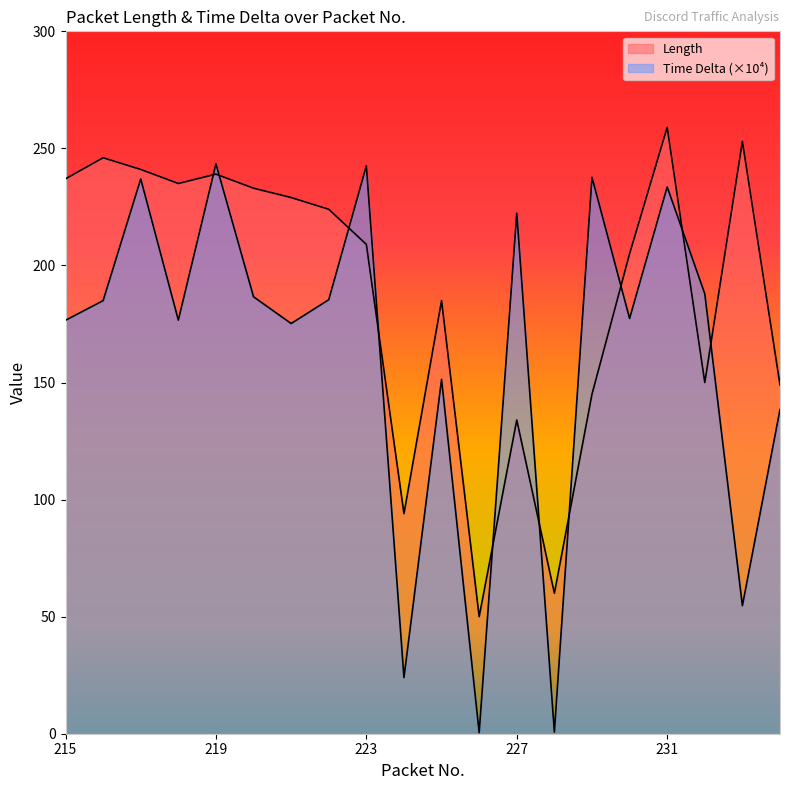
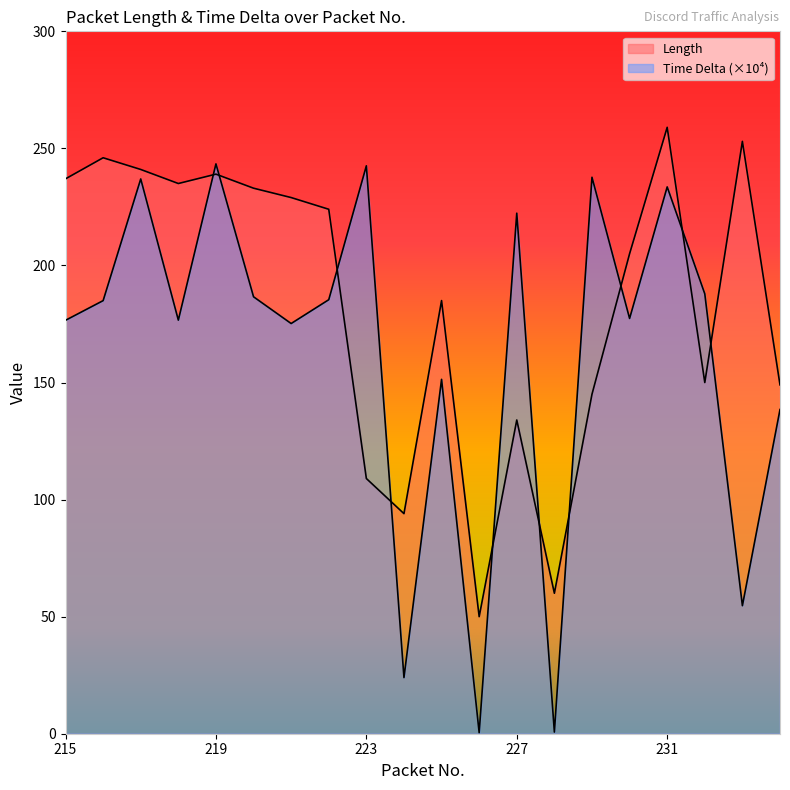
Length, 223: 209 -> 109
